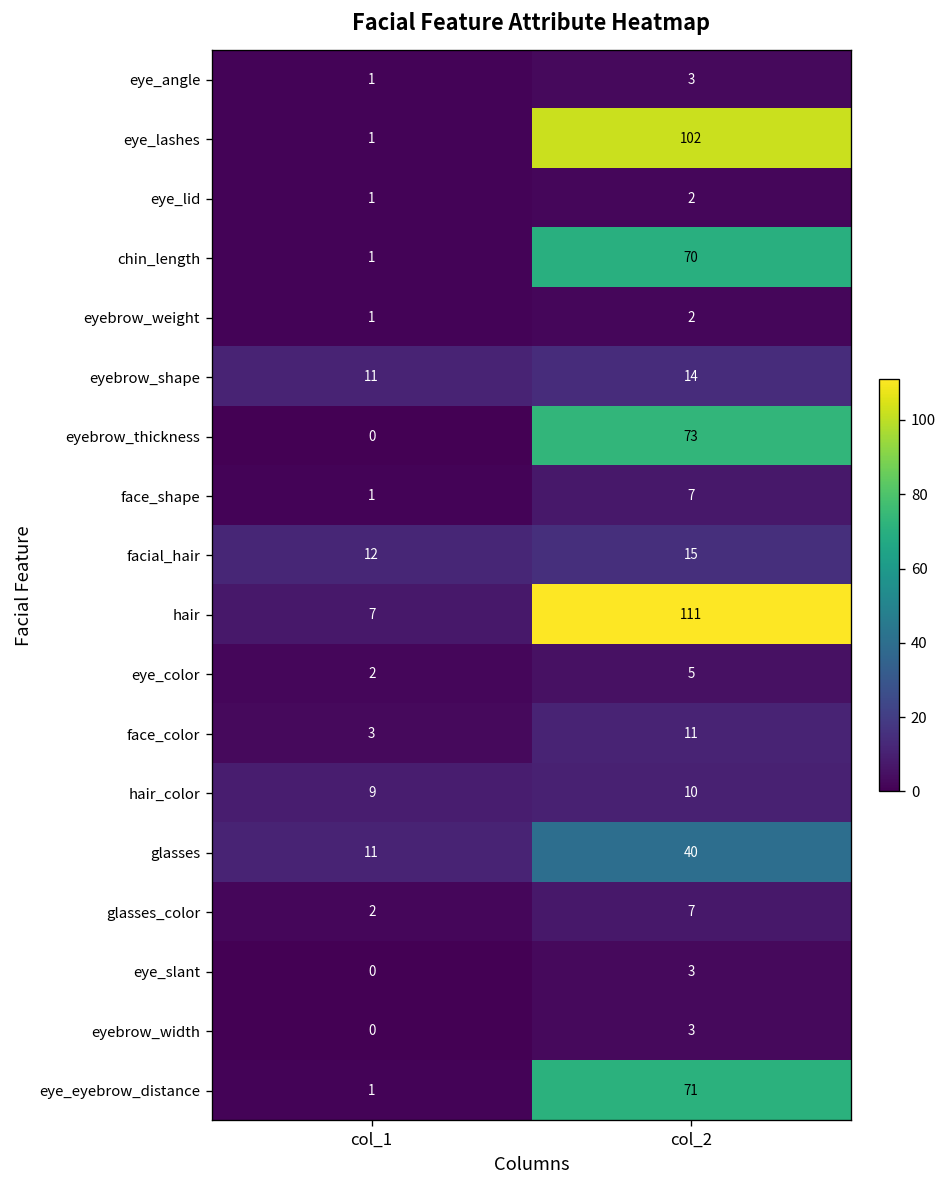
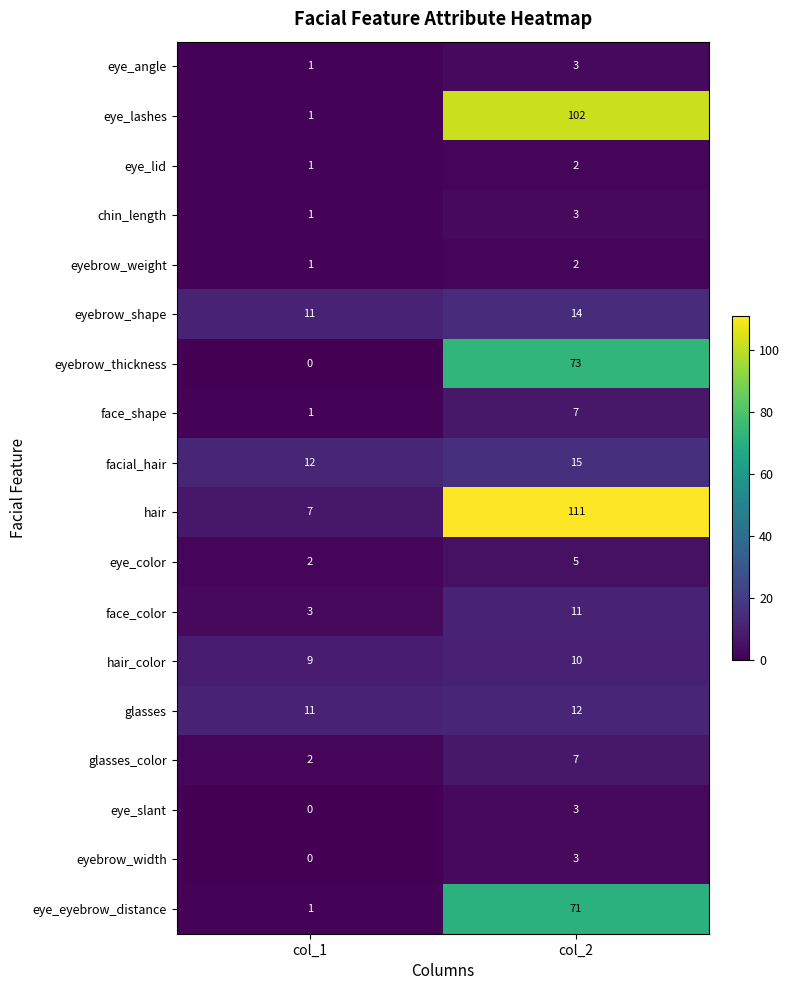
chin_length, col_2: 70 -> 3
glasses, col_2: 40 -> 12
